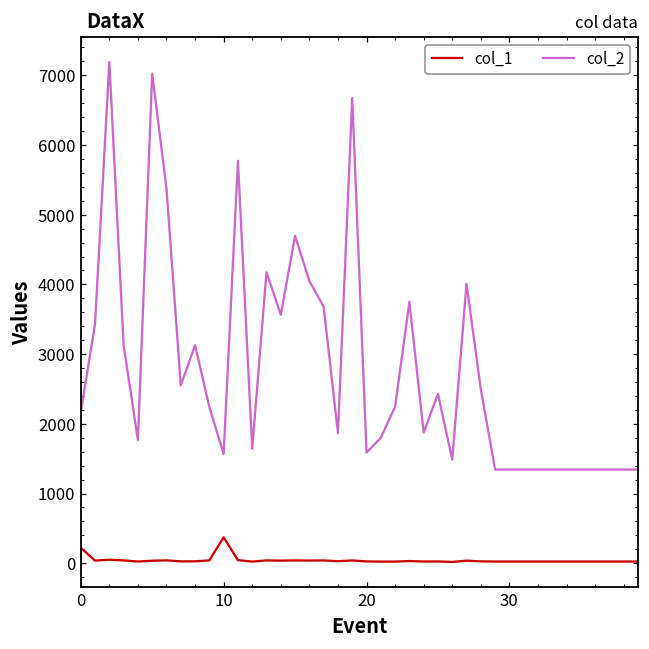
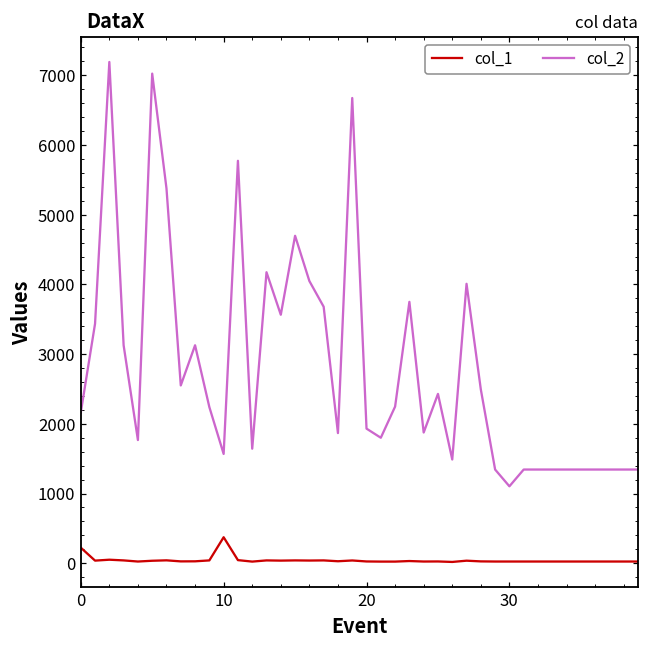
col_2, 20: 1600 -> 1900
col_2, 30: 1300 -> 1100
